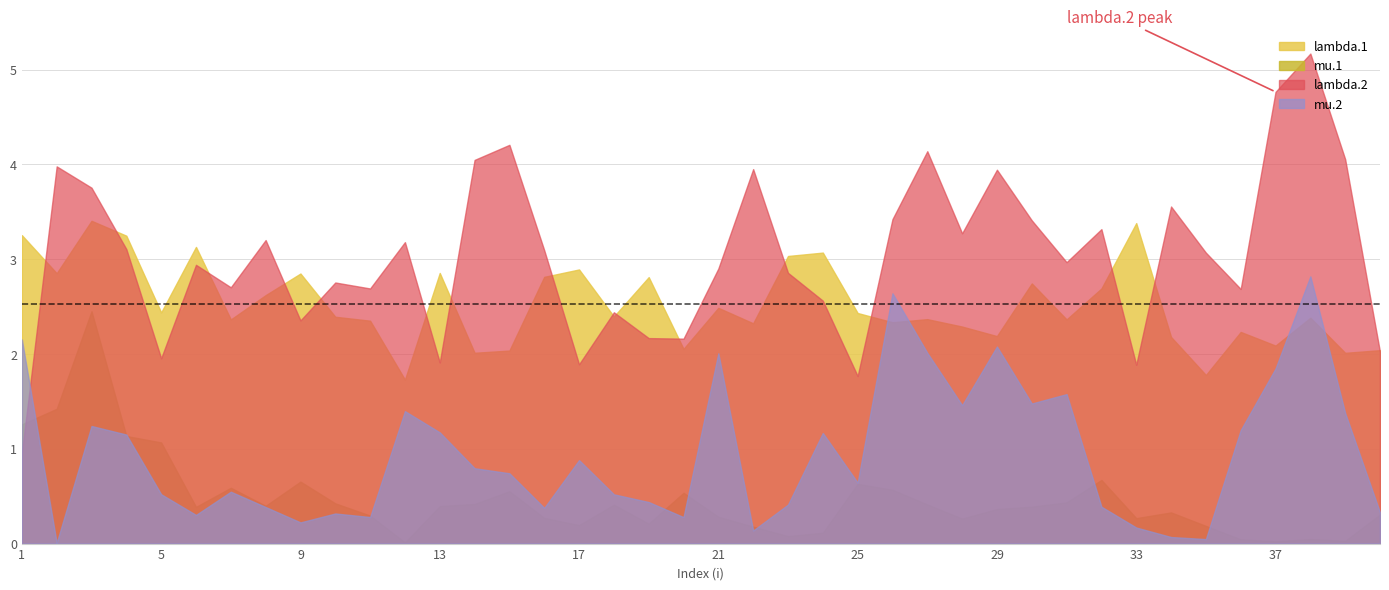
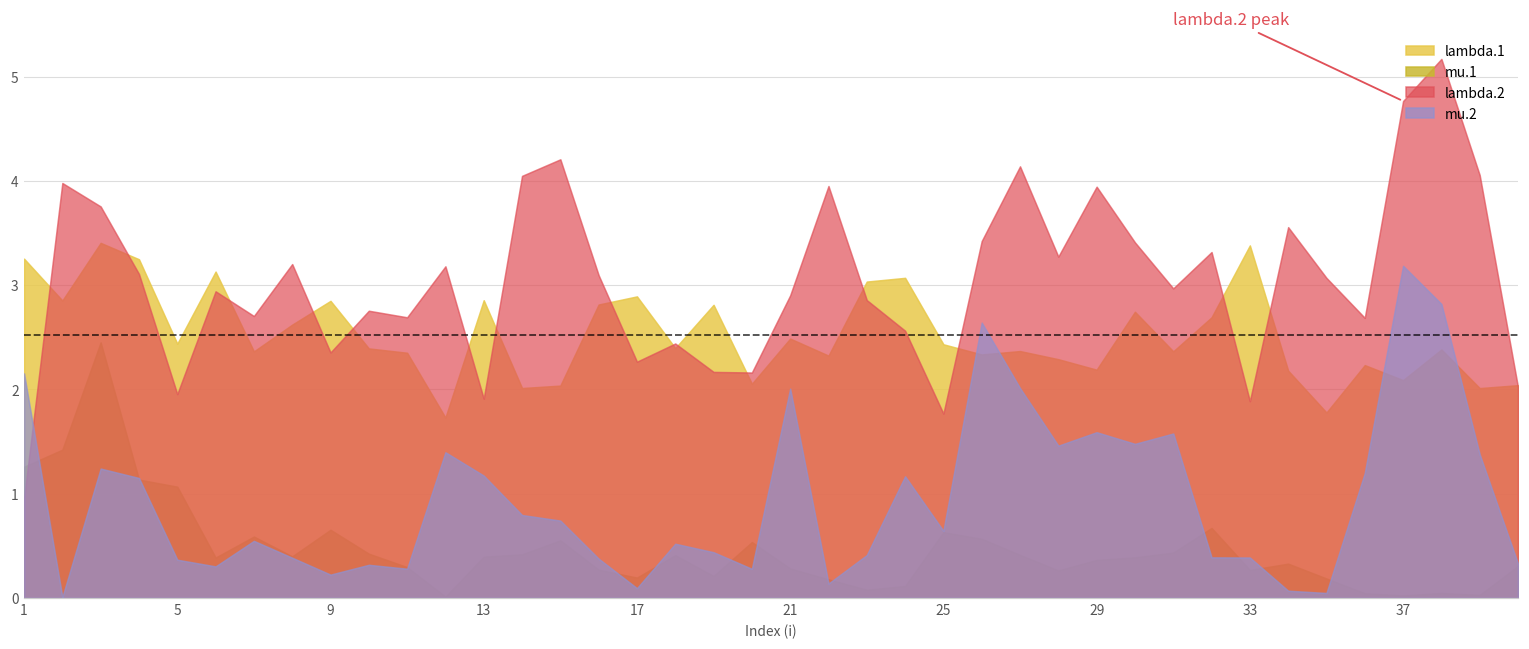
mu.2, 5: 0.5 -> 0.4
lambda.2, 17: 1.9 -> 2.3
mu.2, 17: 0.9 -> 0.1
mu.2, 29: 2.1 -> 1.6
mu.2, 33: 0.2 -> 0.4
mu.2, 37: 1.8 -> 3.2
